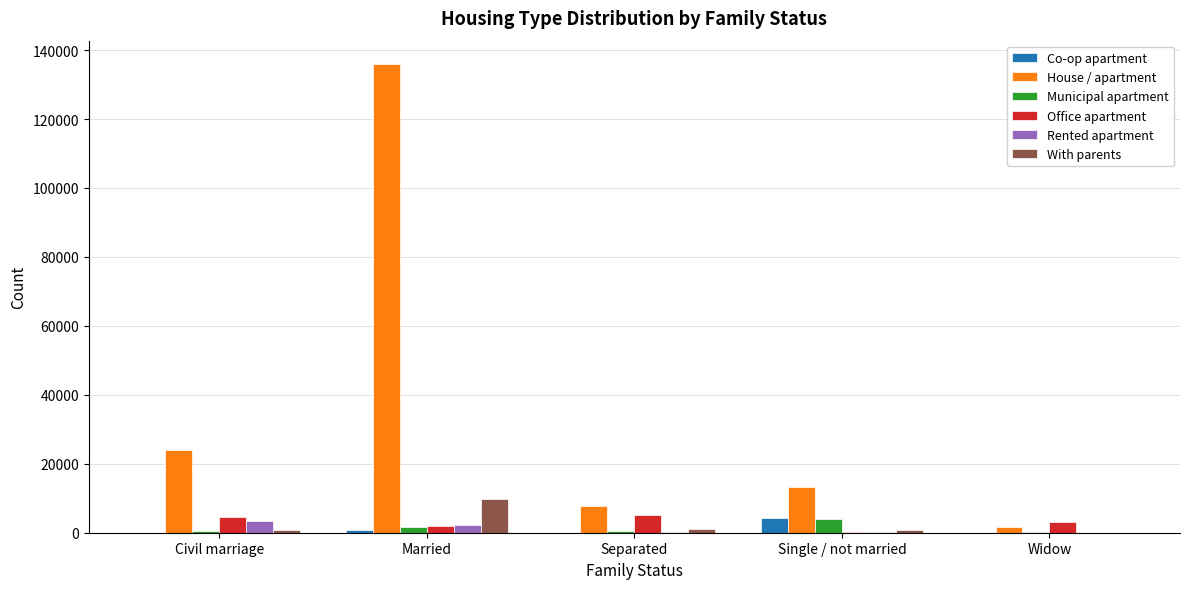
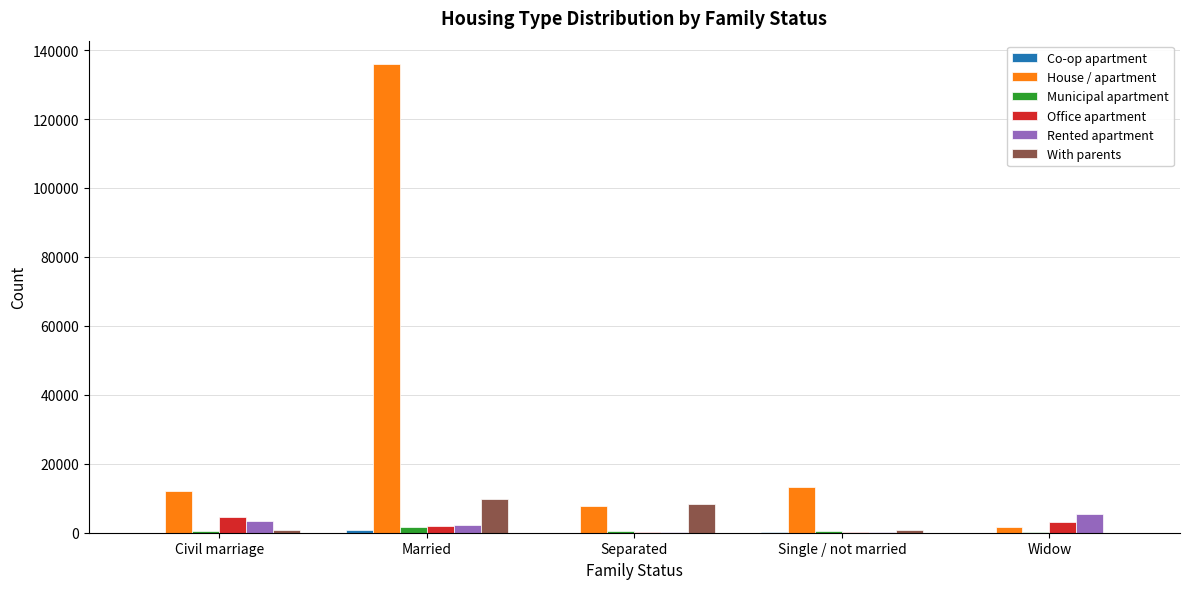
House / apartment, Civil marriage: 24000 -> 12000
Office apartment, Separated: 5000 -> 0
With parents, Separated: 1000 -> 8000
Co-op apartment, Single / not married: 4000 -> 0
Municipal apartment, Single / not married: 4000 -> 0
Rented apartment, Widow: 0 -> 6000
